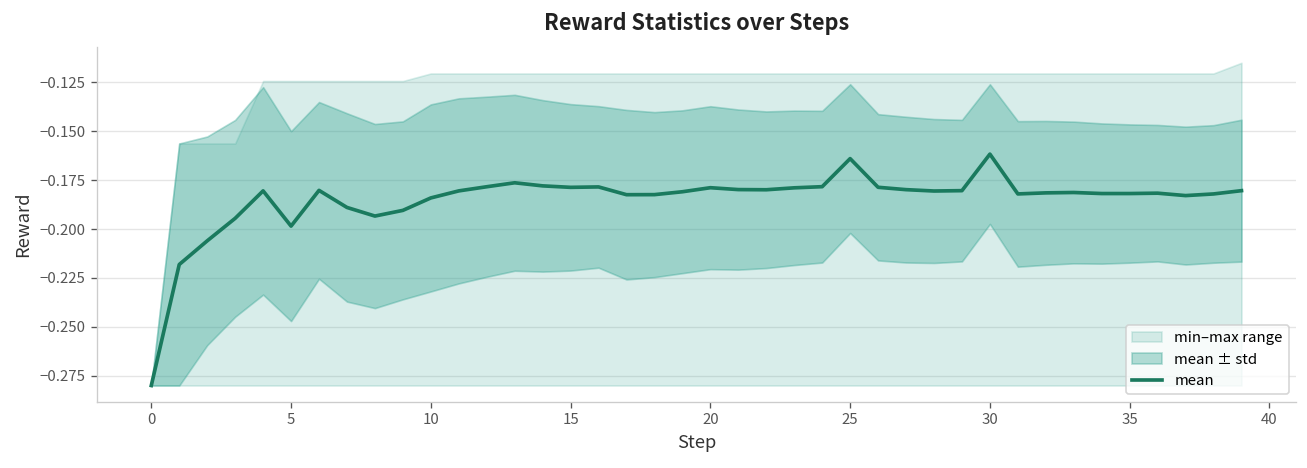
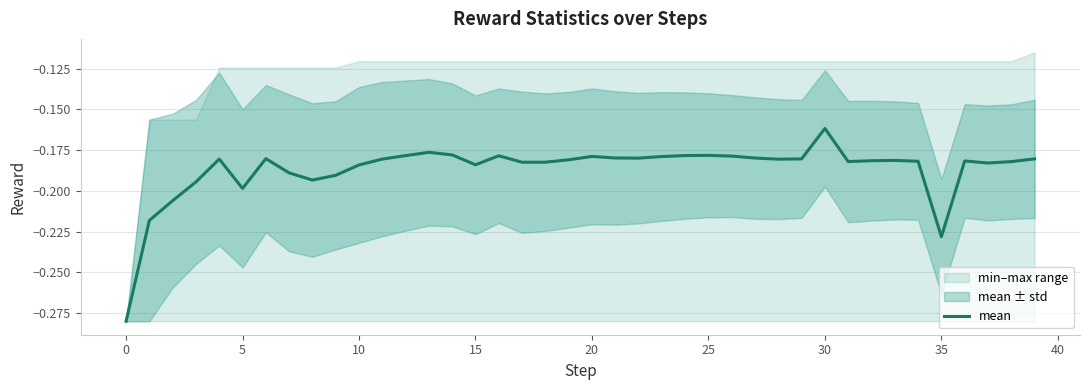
mean, 15: -0.179 -> -0.184
mean, 25: -0.164 -> -0.178
mean, 35: -0.182 -> -0.228
